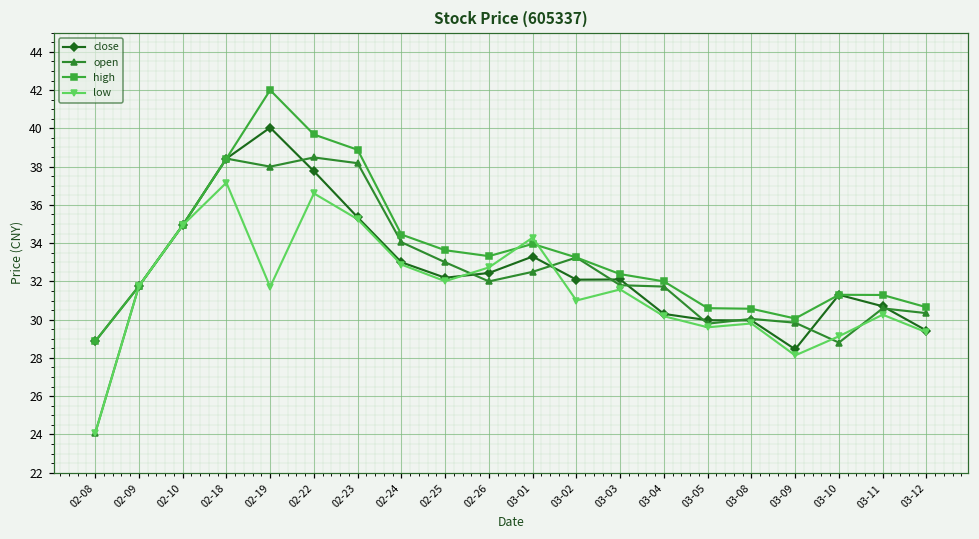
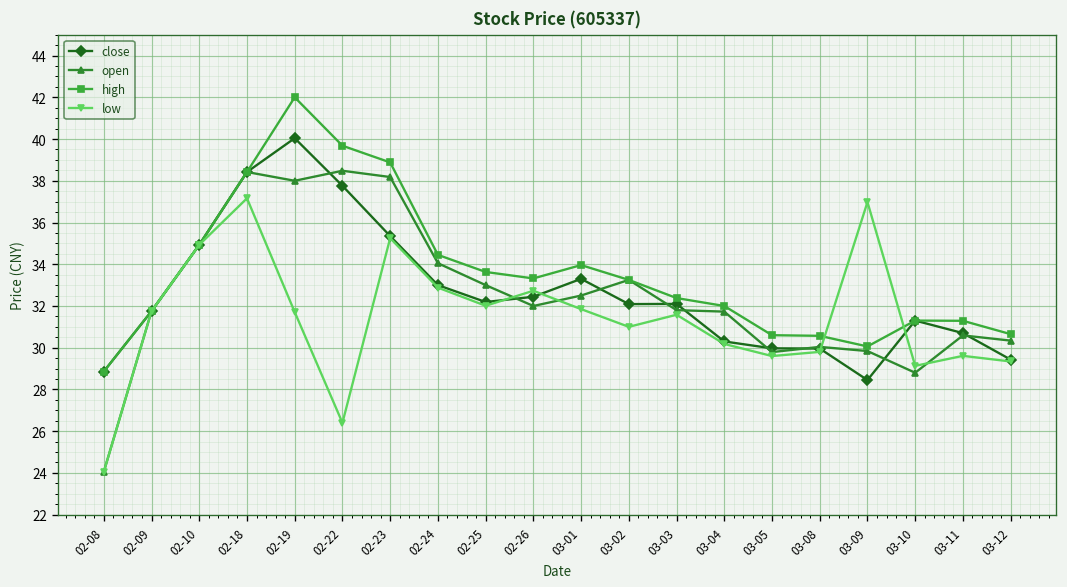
low, 02-22: 36.6 -> 26.4
low, 03-01: 34.3 -> 31.9
low, 03-09: 28.1 -> 37.0
low, 03-11: 30.3 -> 29.6
